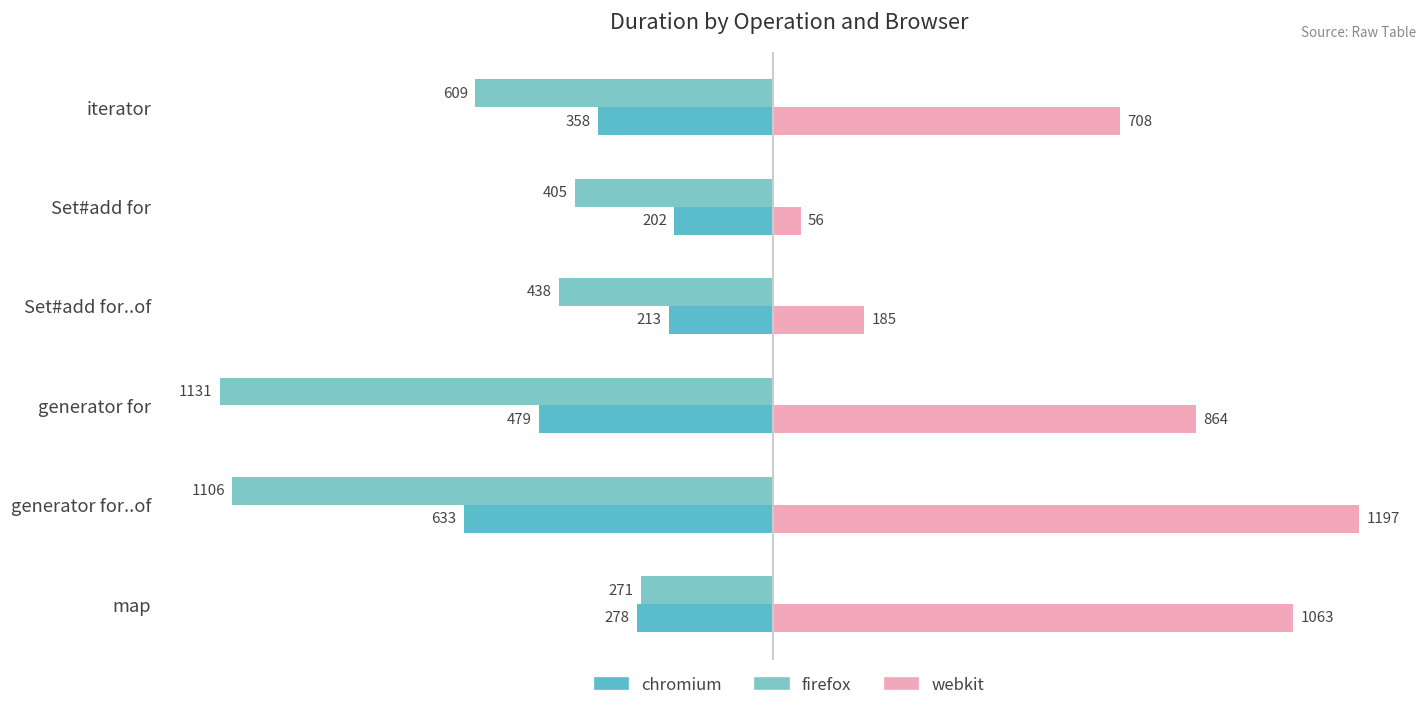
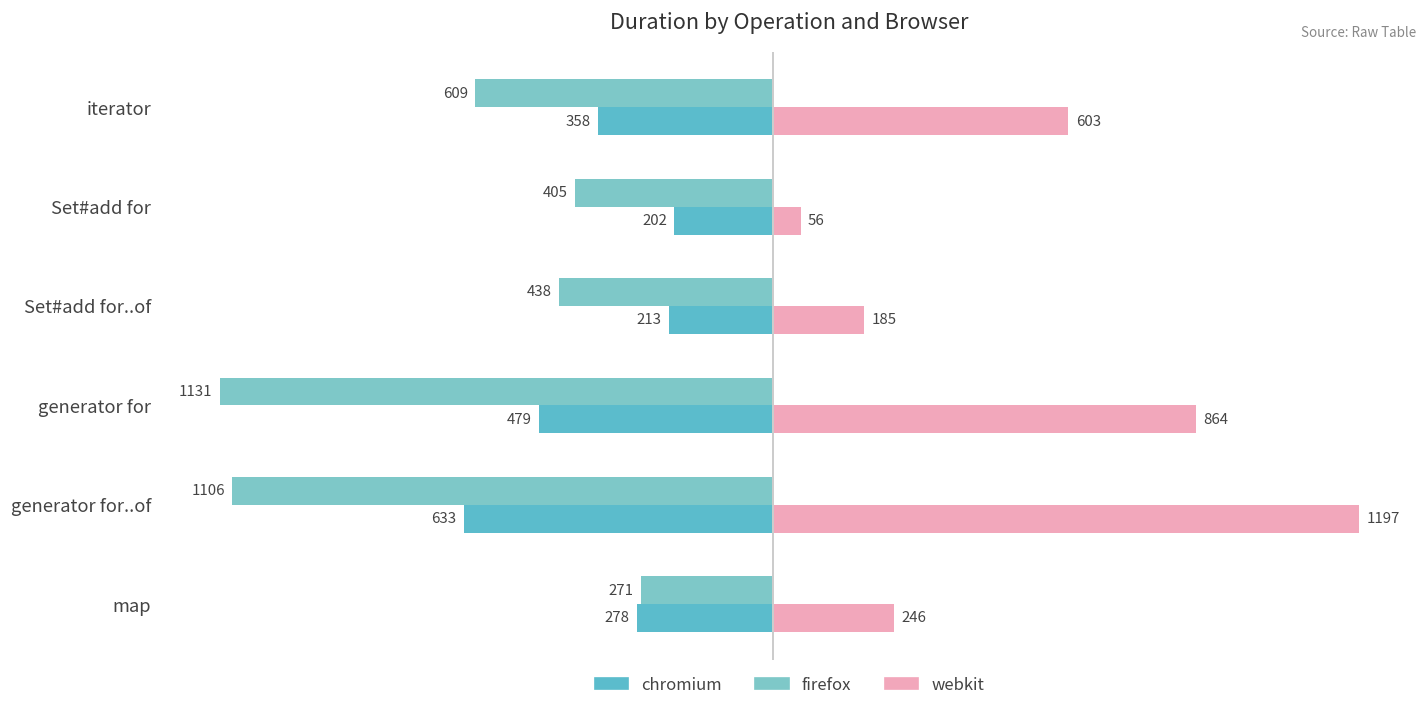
webkit, iterator: 708 -> 603
webkit, map: 1063 -> 246
